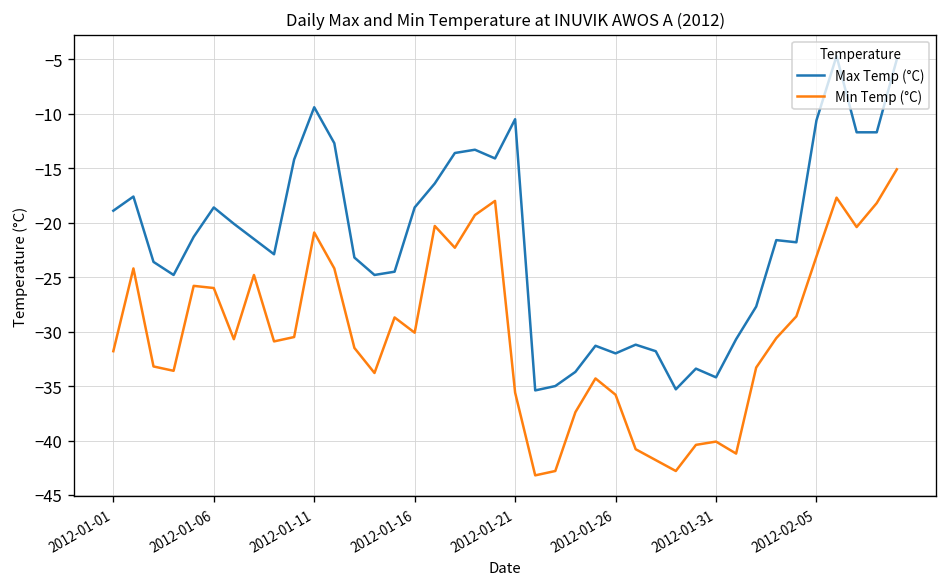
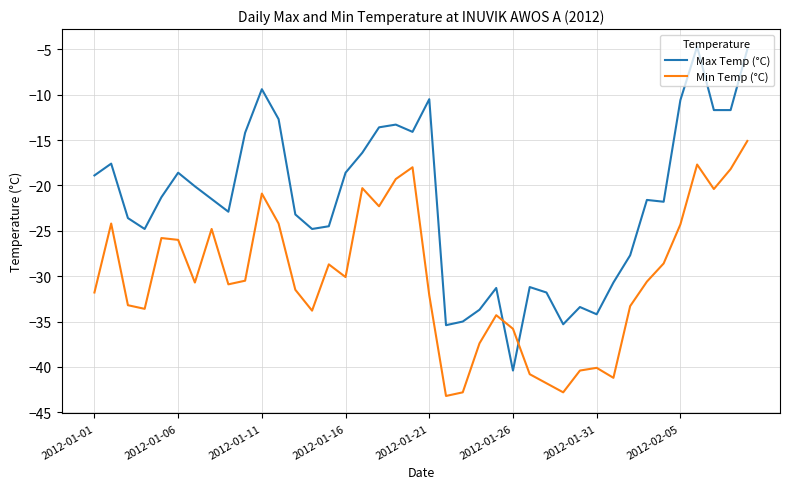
Min Temp (°C), 2012-01-21: -36 -> -32
Max Temp (°C), 2012-01-26: -32 -> -40
Min Temp (°C), 2012-02-05: -23 -> -24
